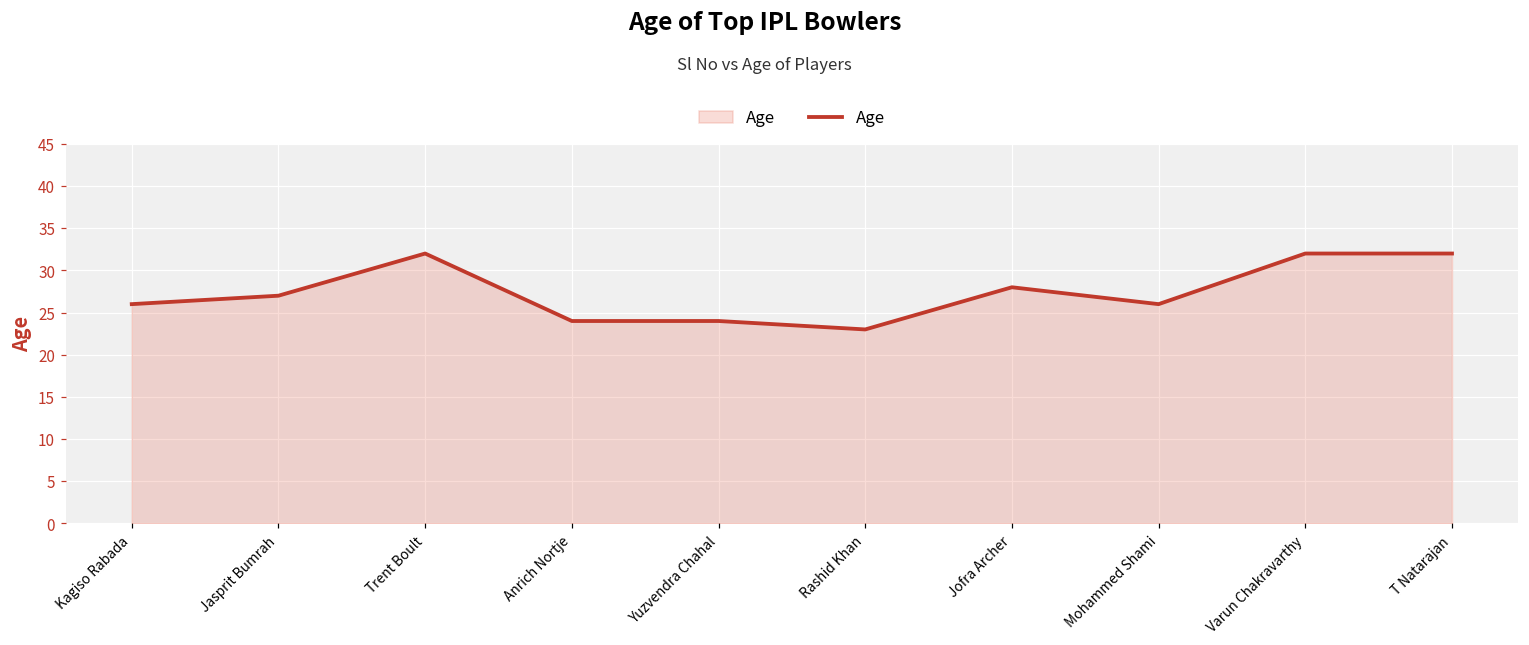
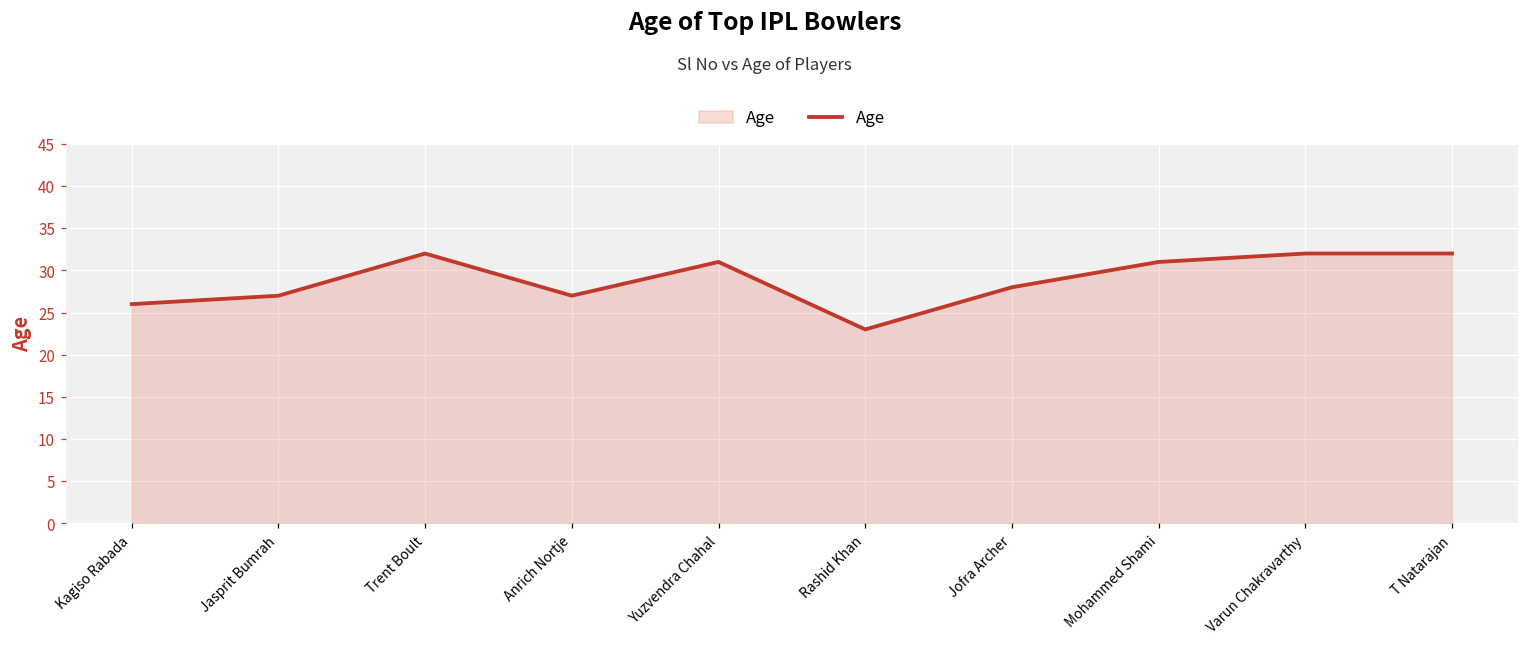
Anrich Nortje: 24 -> 27
Yuzvendra Chahal: 24 -> 31
Mohammed Shami: 26 -> 31
